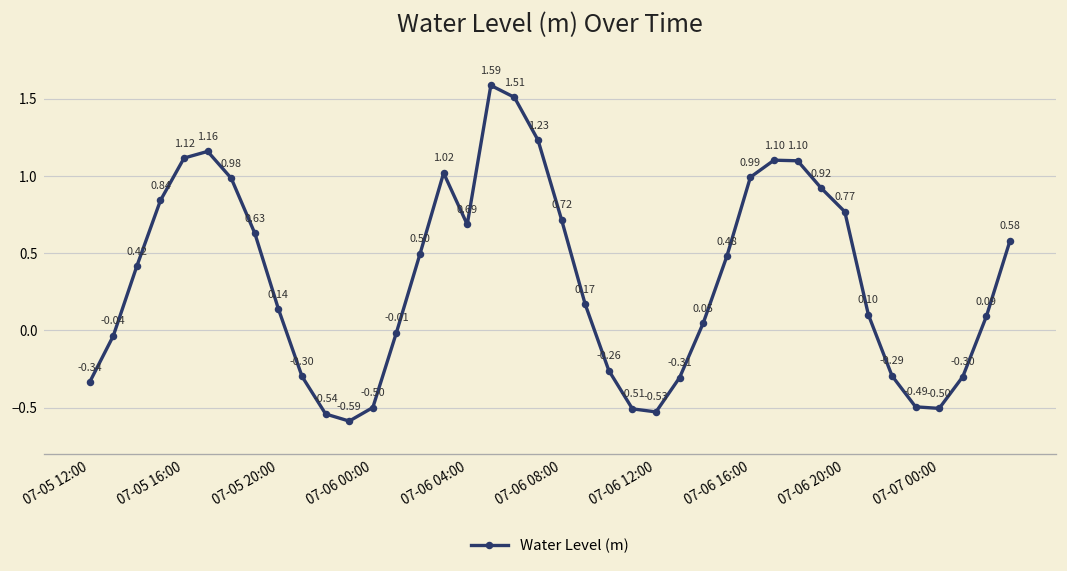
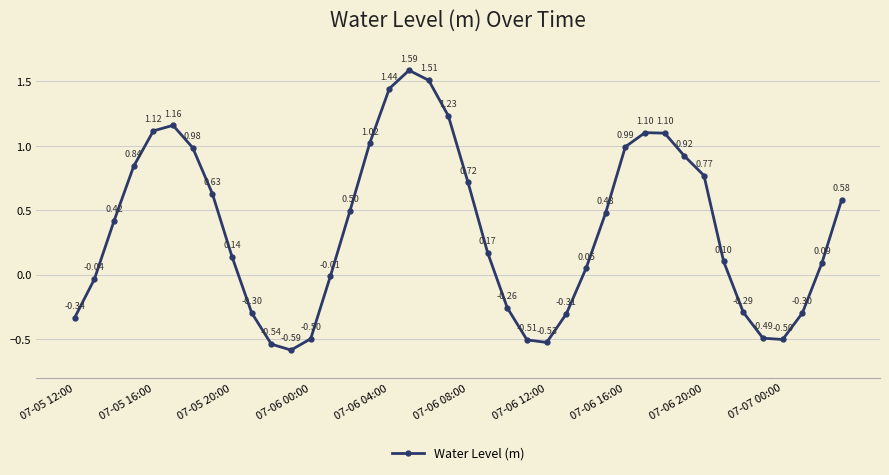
07-06 04:00: 0.69 -> 1.44
